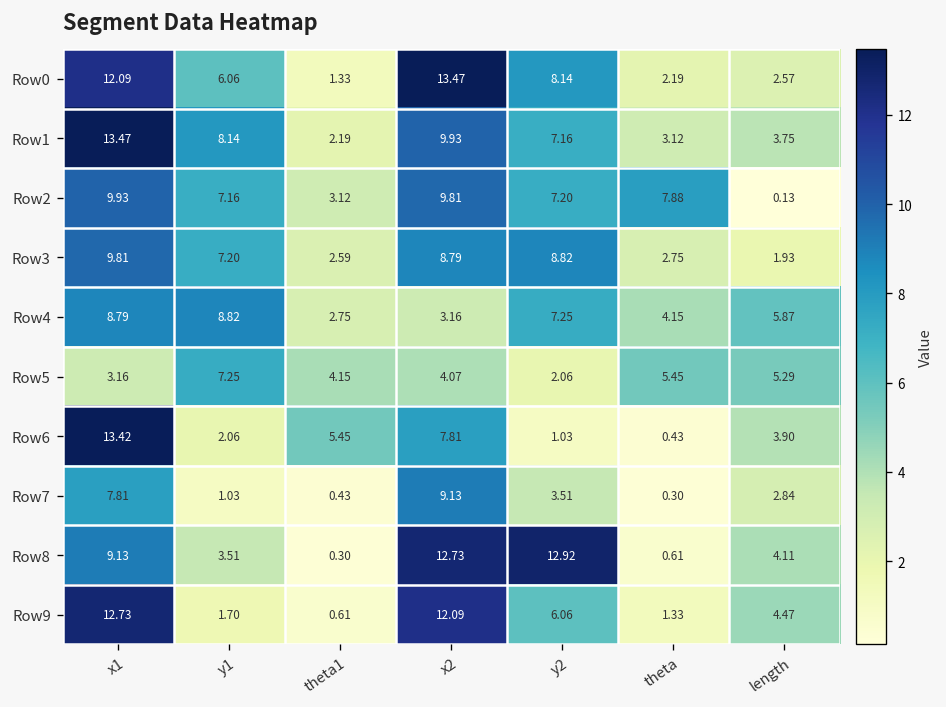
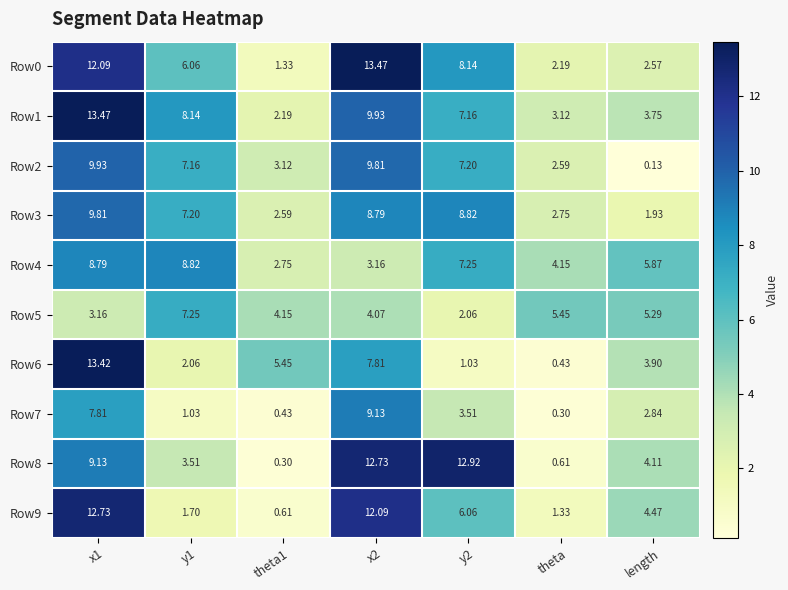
Row2, theta: 7.88 -> 2.59
